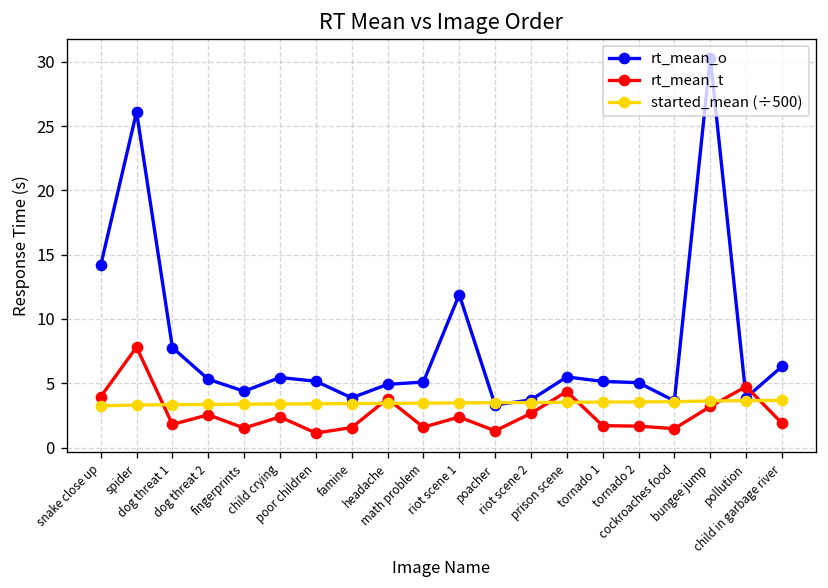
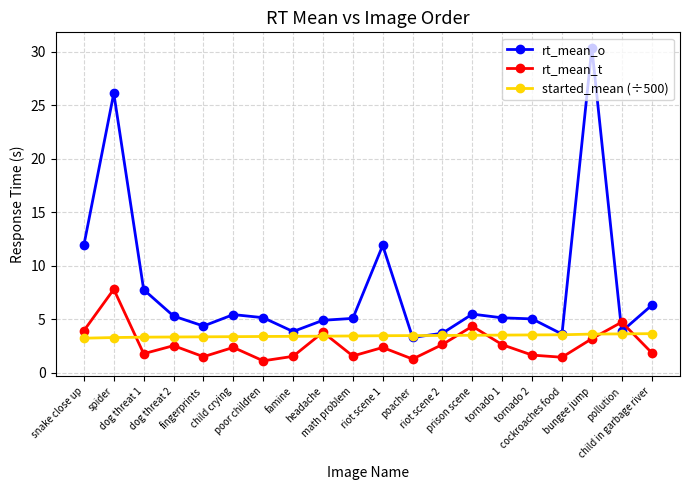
rt_mean_o, snake close up: 14.2 -> 11.9
rt_mean_t, tornado 1: 1.7 -> 2.6
